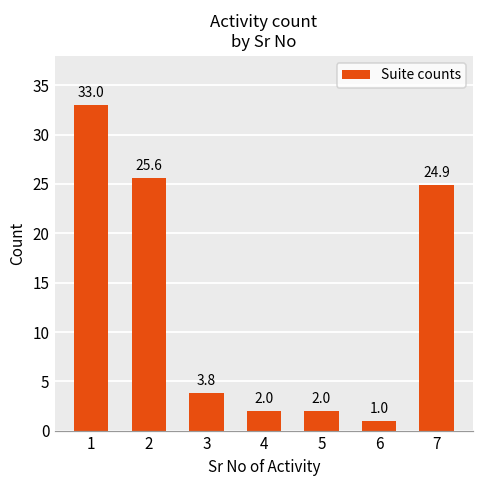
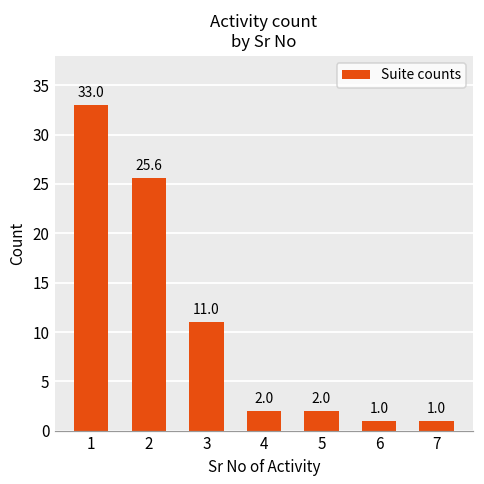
3: 3.8 -> 11.0
7: 24.9 -> 1.0
